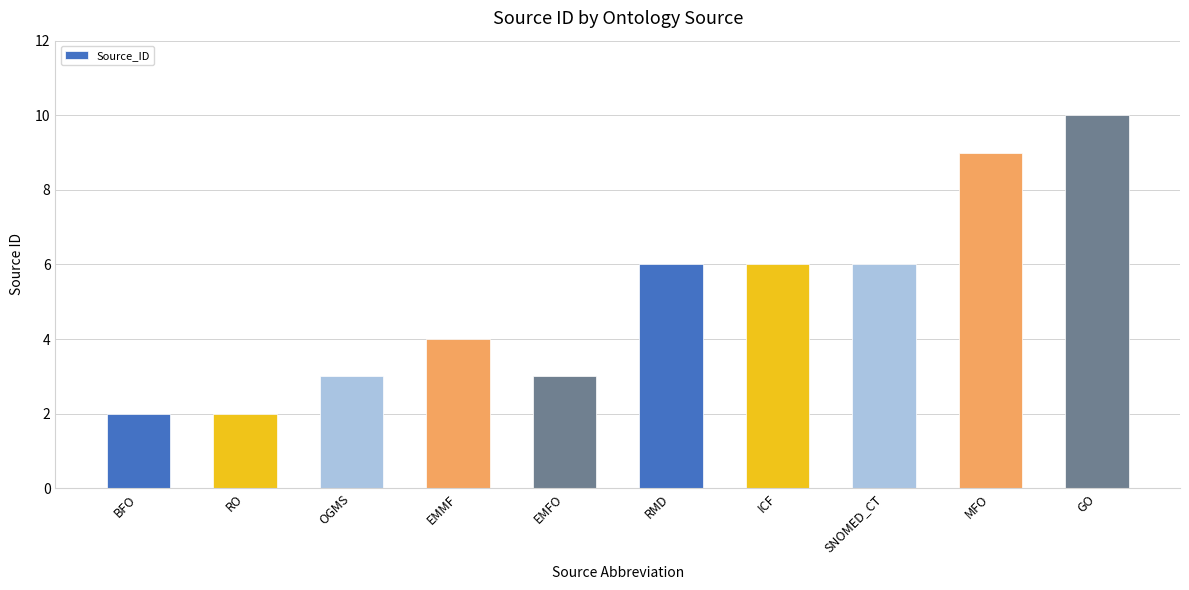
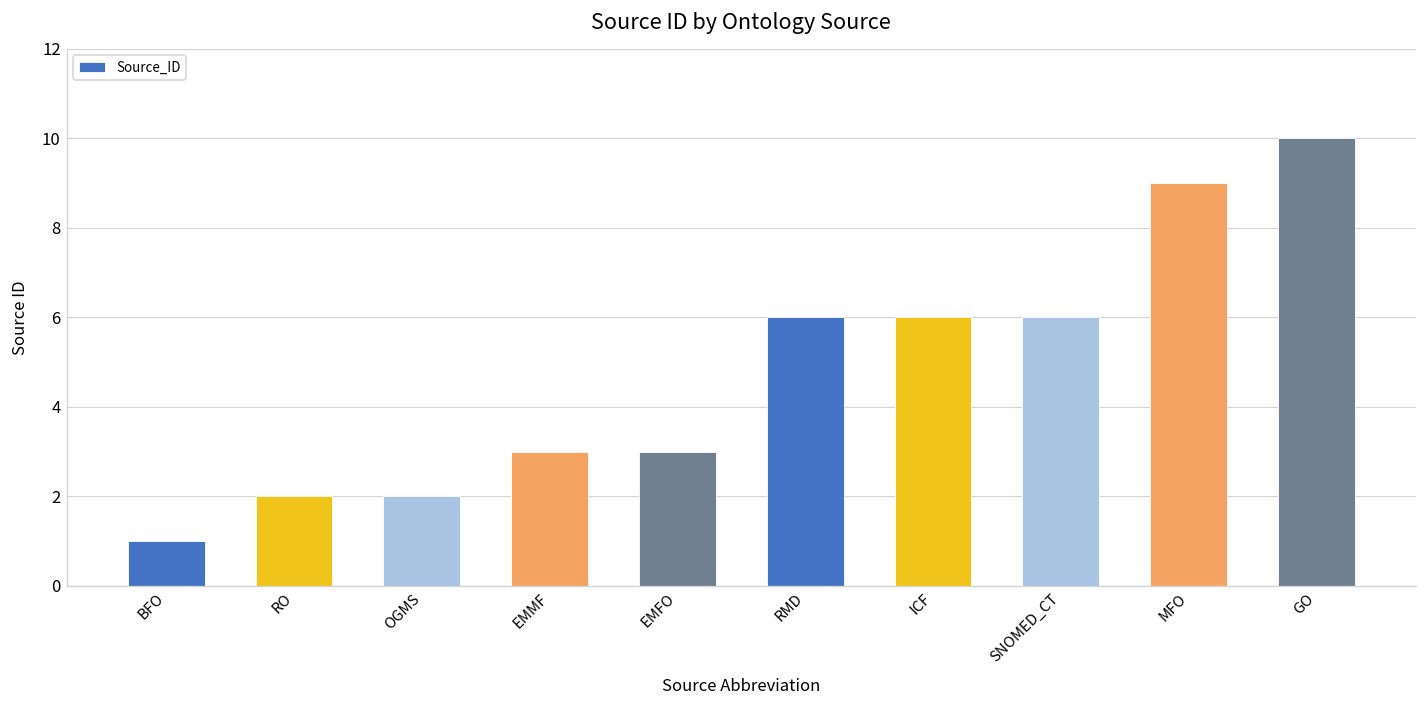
BFO: 2 -> 1
OGMS: 3 -> 2
EMMF: 4 -> 3
